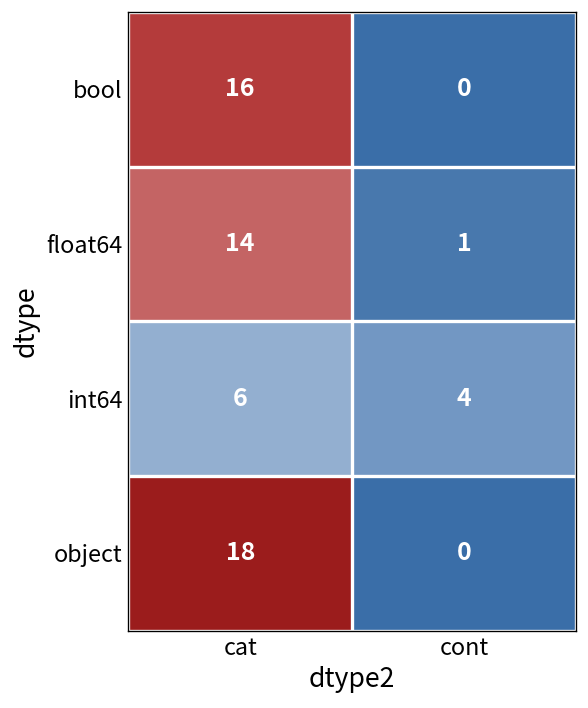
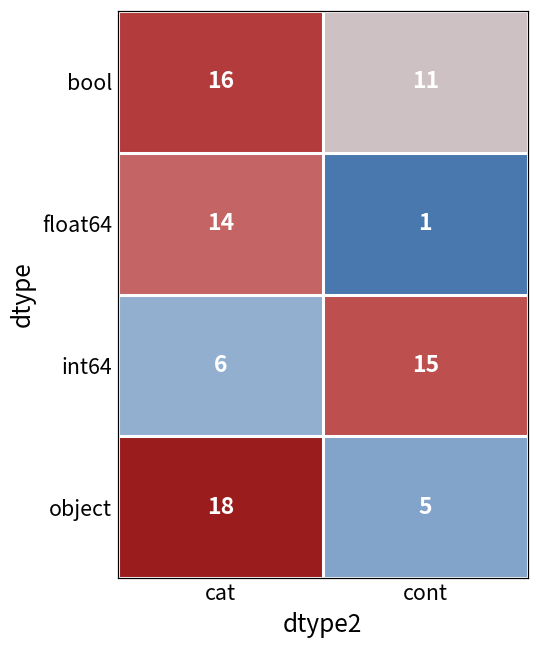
bool, cont: 0 -> 11
int64, cont: 4 -> 15
object, cont: 0 -> 5
